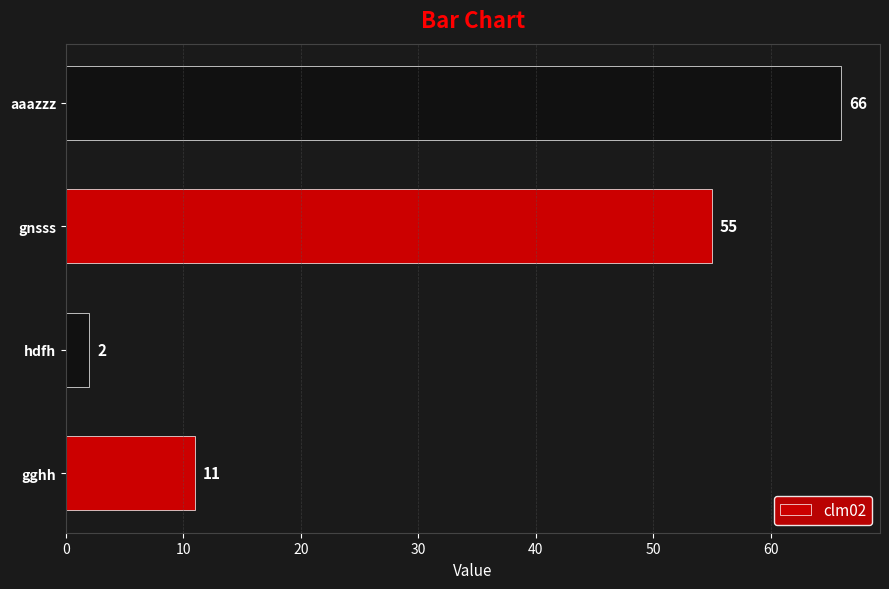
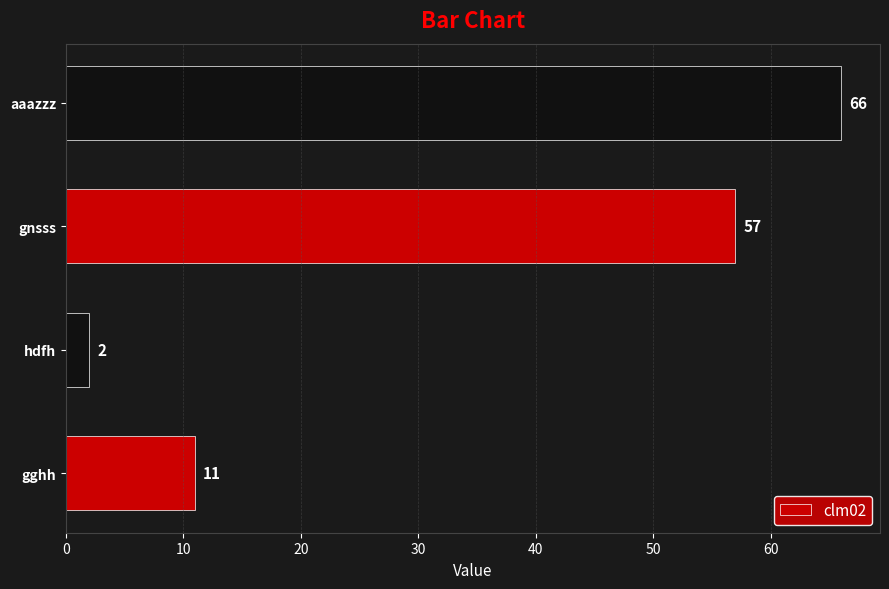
gnsss: 55 -> 57
